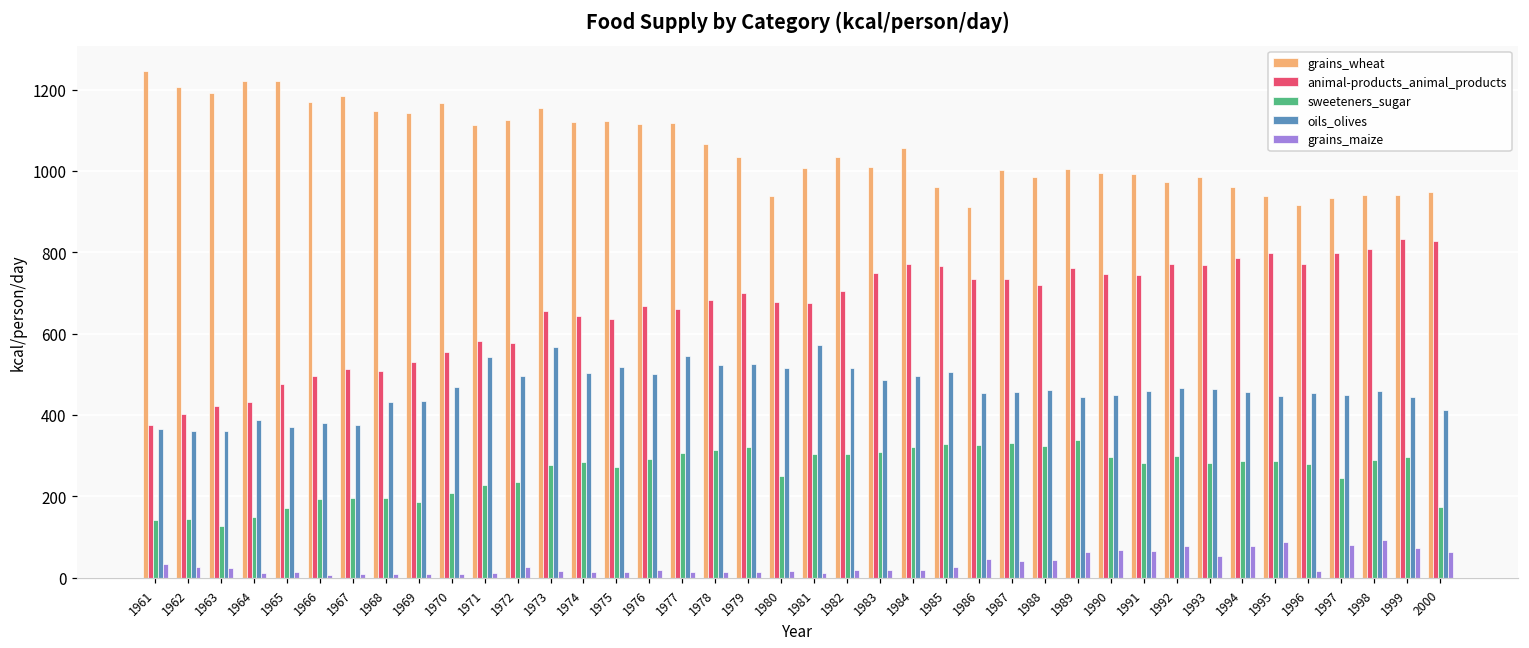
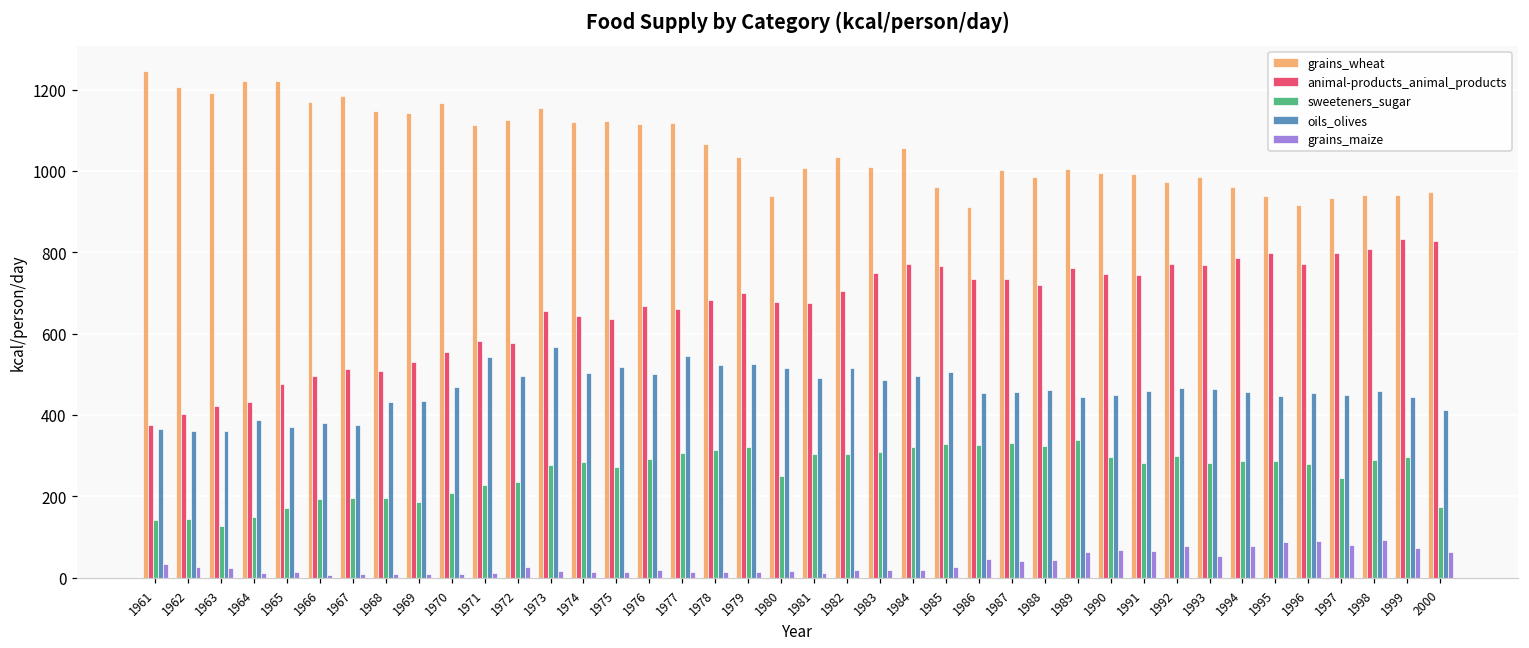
oils_olives, 1981: 570 -> 490
grains_maize, 1996: 20 -> 90
